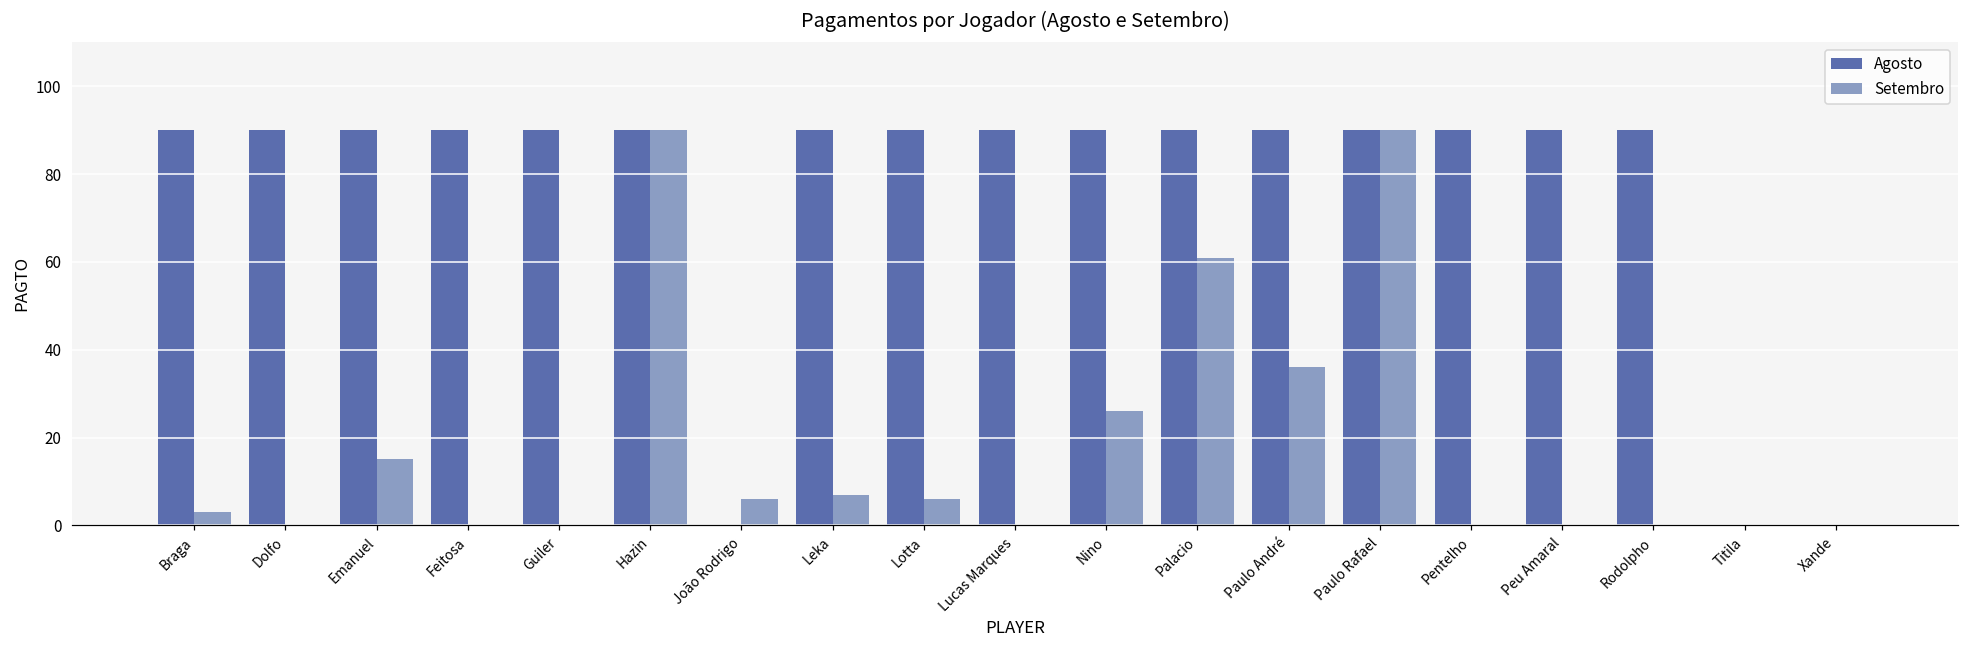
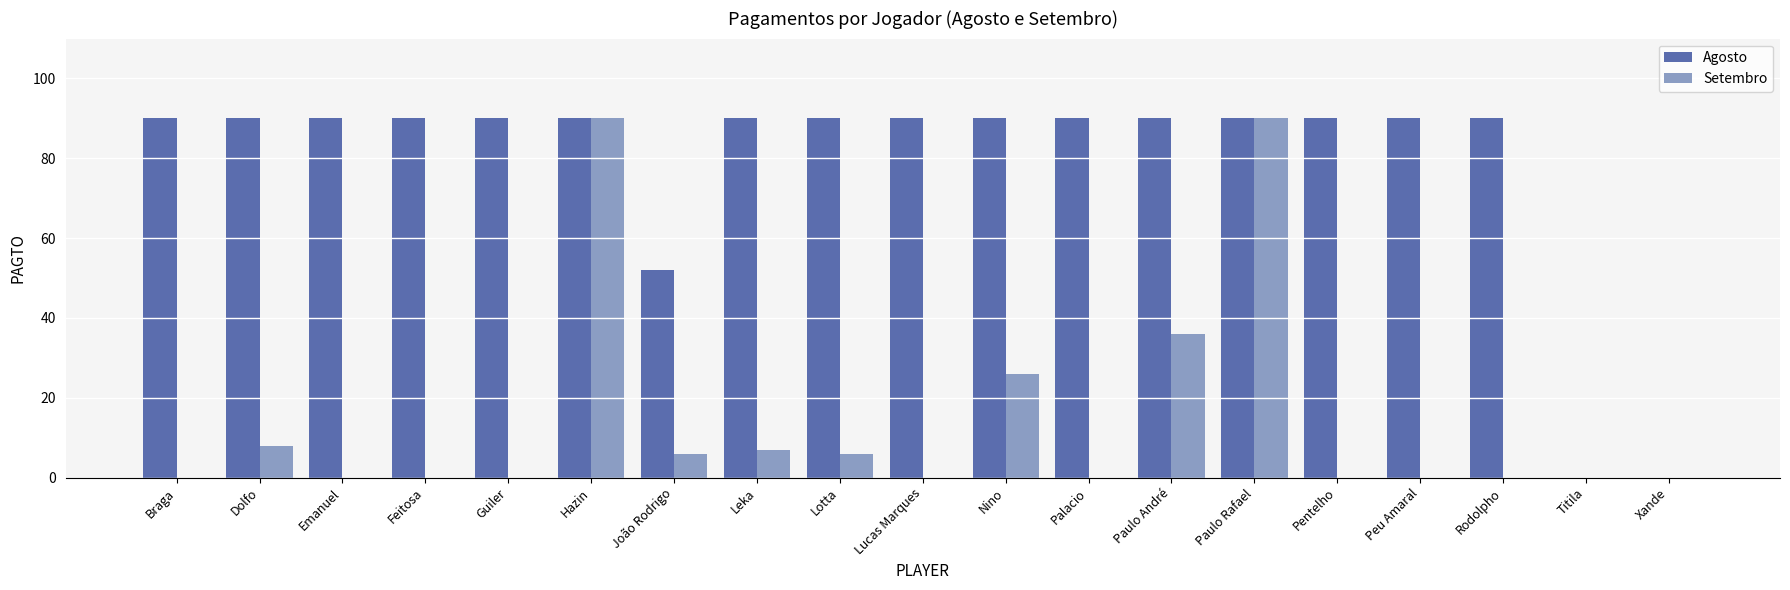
Setembro, Braga: 3 -> 0
Setembro, Dolfo: 0 -> 8
Setembro, Emanuel: 15 -> 0
Agosto, João Rodrigo: 0 -> 52
Setembro, Palacio: 61 -> 0
